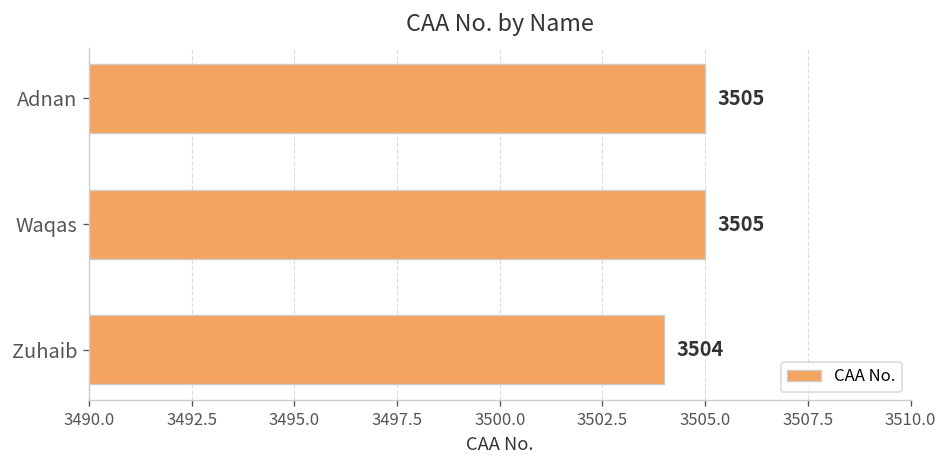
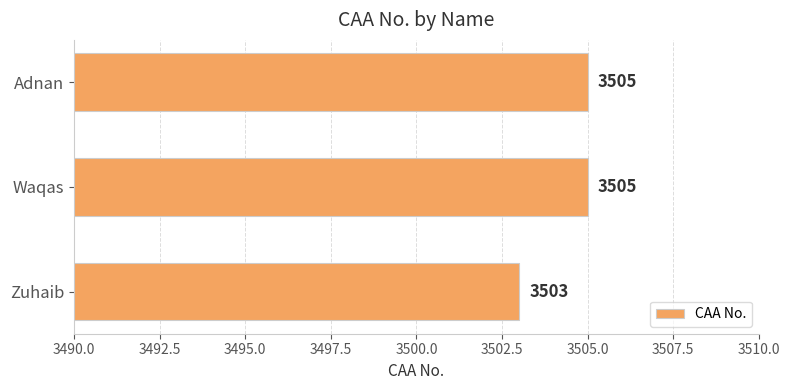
Zuhaib: 3504 -> 3503
